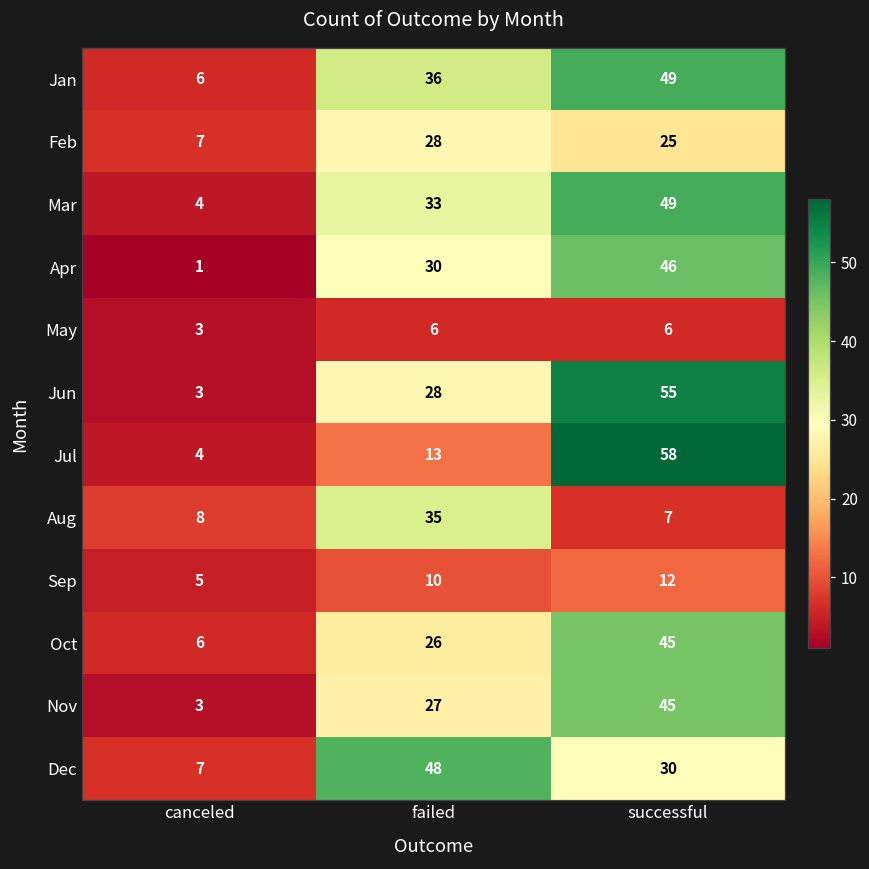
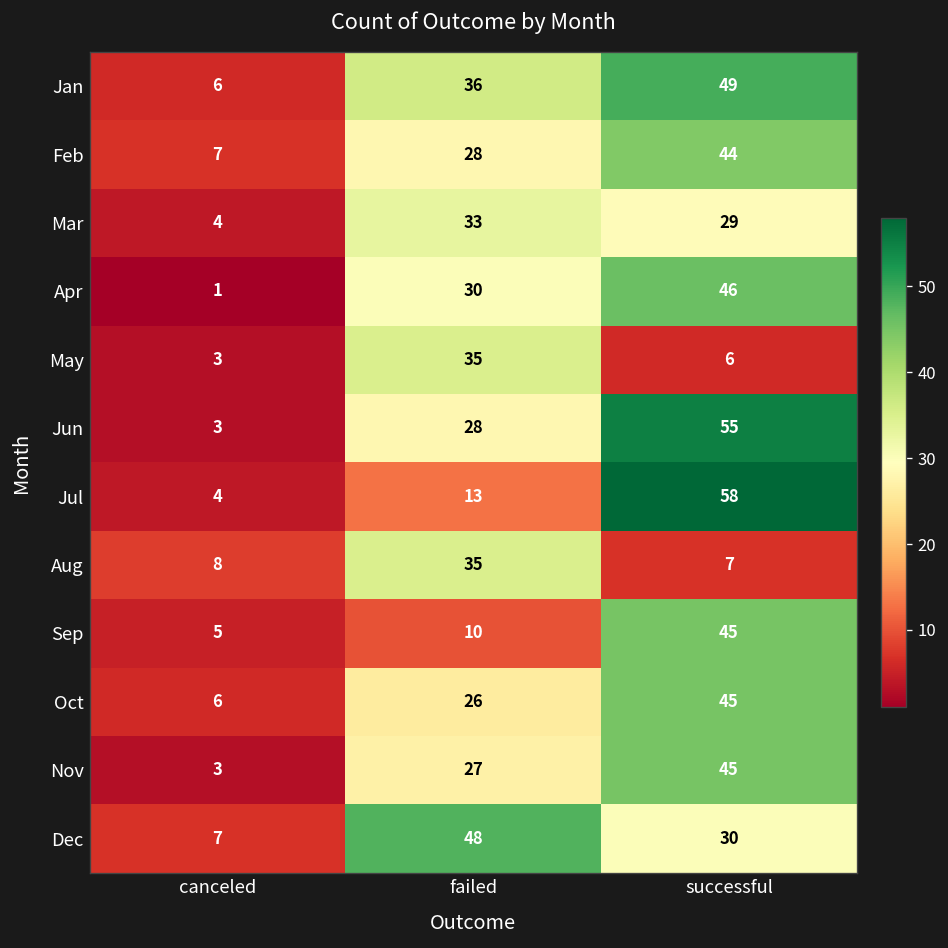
Feb, successful: 25 -> 44
Mar, successful: 49 -> 29
May, failed: 6 -> 35
Sep, successful: 12 -> 45
